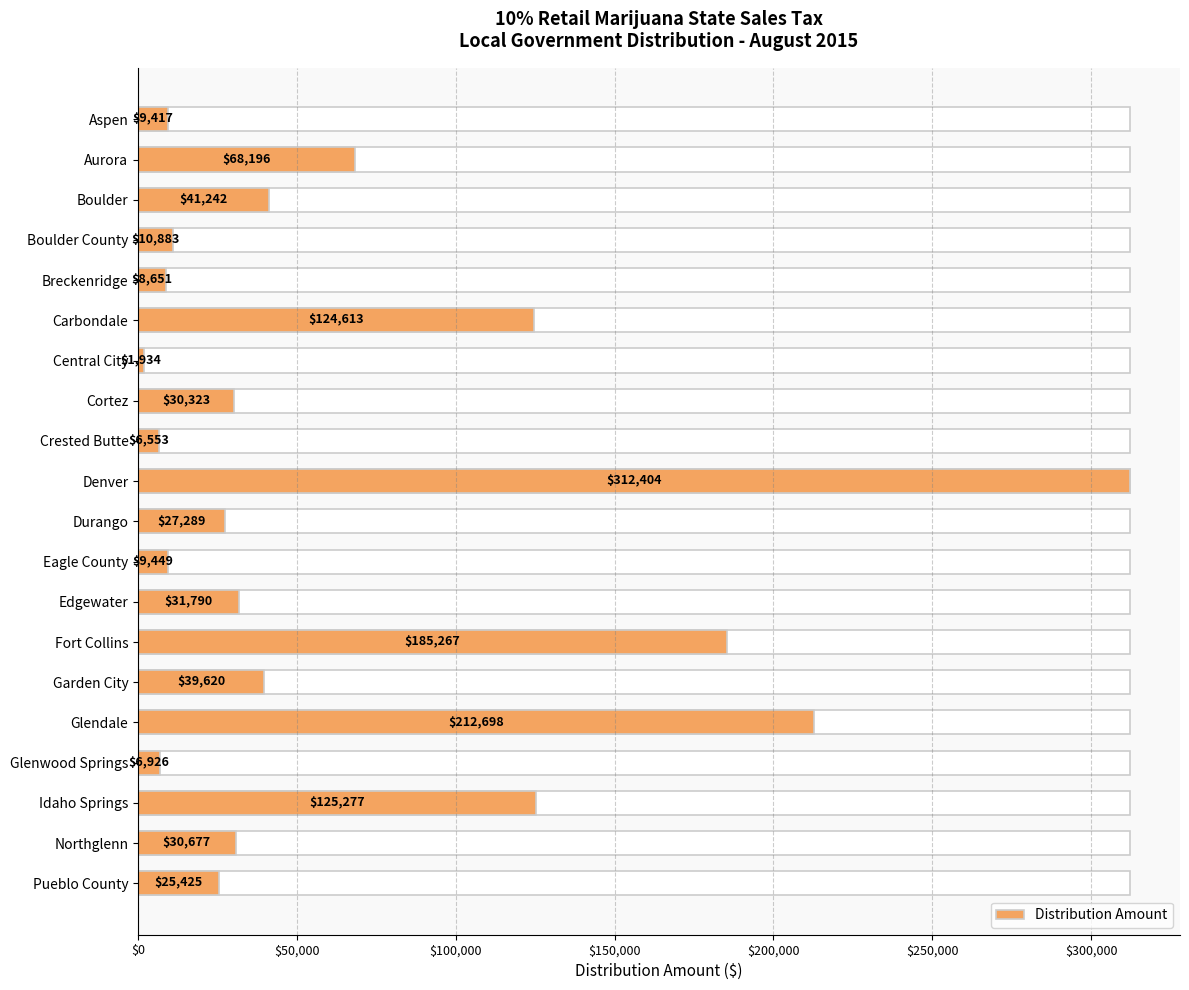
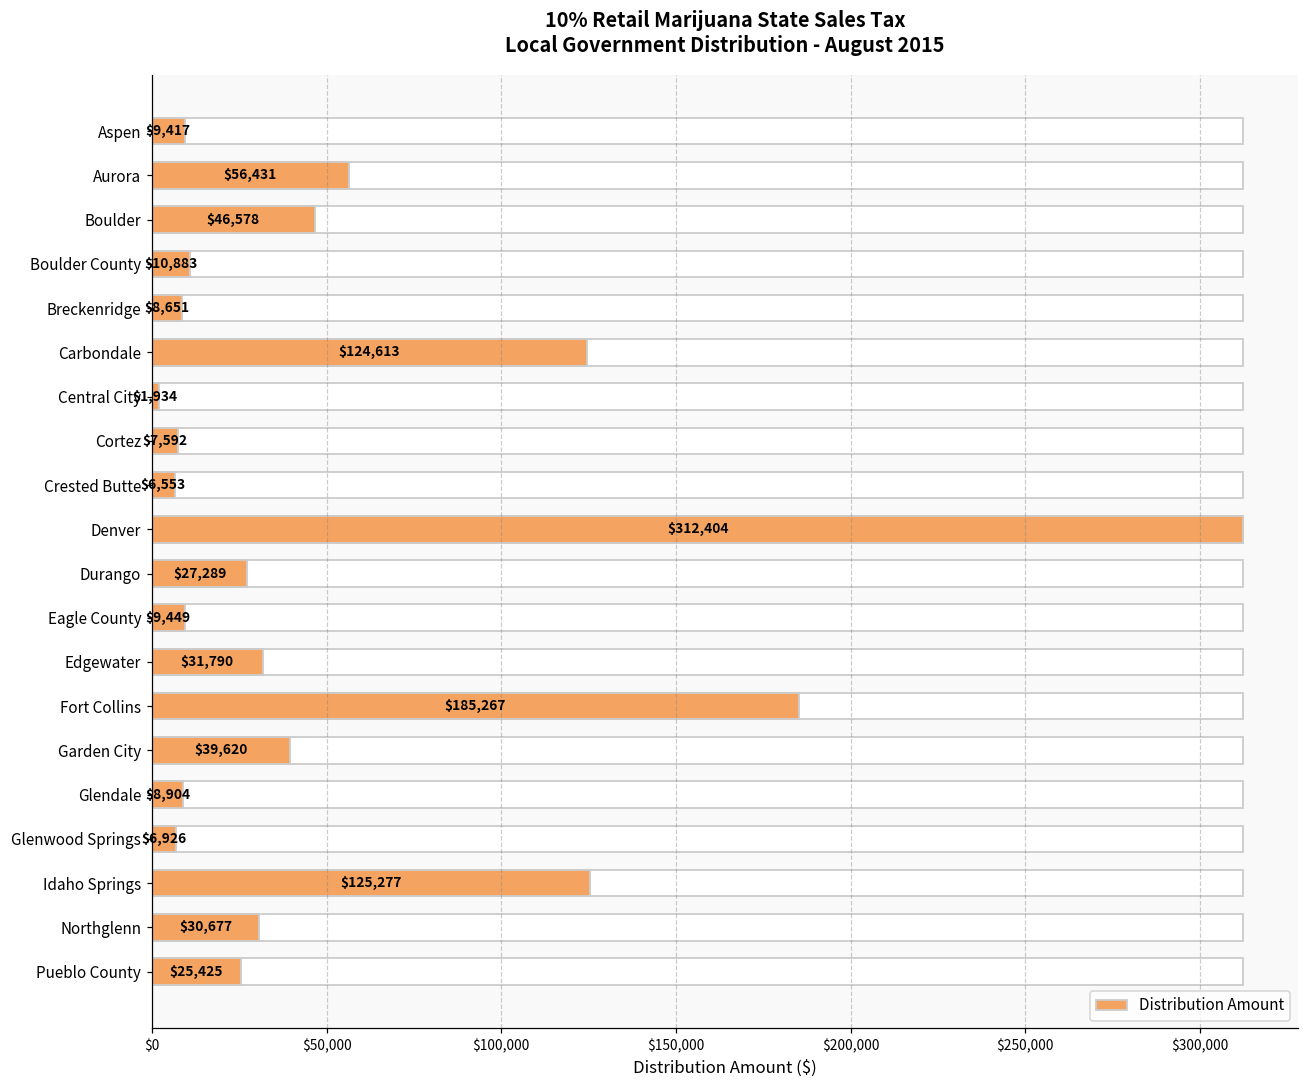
Distribution Amount, Aurora: $68,196 -> $56,431
Distribution Amount, Boulder: $41,242 -> $46,578
Distribution Amount, Cortez: $30,323 -> $7,592
Distribution Amount, Glendale: $212,698 -> $8,904
